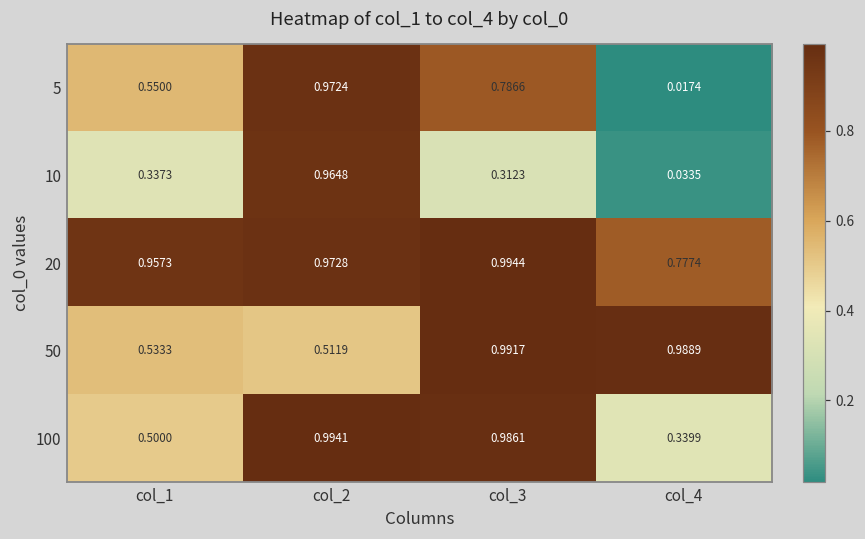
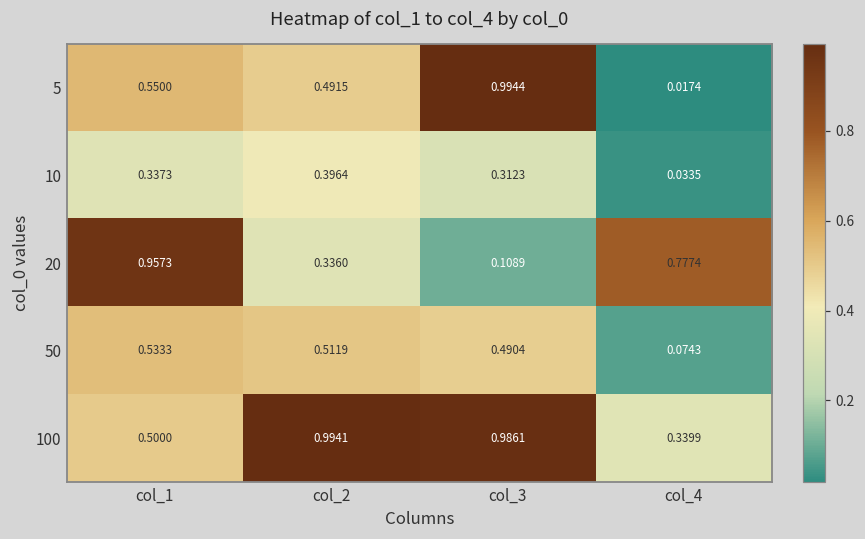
5, col_2: 0.9724 -> 0.4915
5, col_3: 0.7866 -> 0.9944
10, col_2: 0.9648 -> 0.3964
20, col_2: 0.9728 -> 0.3360
20, col_3: 0.9944 -> 0.1089
50, col_3: 0.9917 -> 0.4904
50, col_4: 0.9889 -> 0.0743
